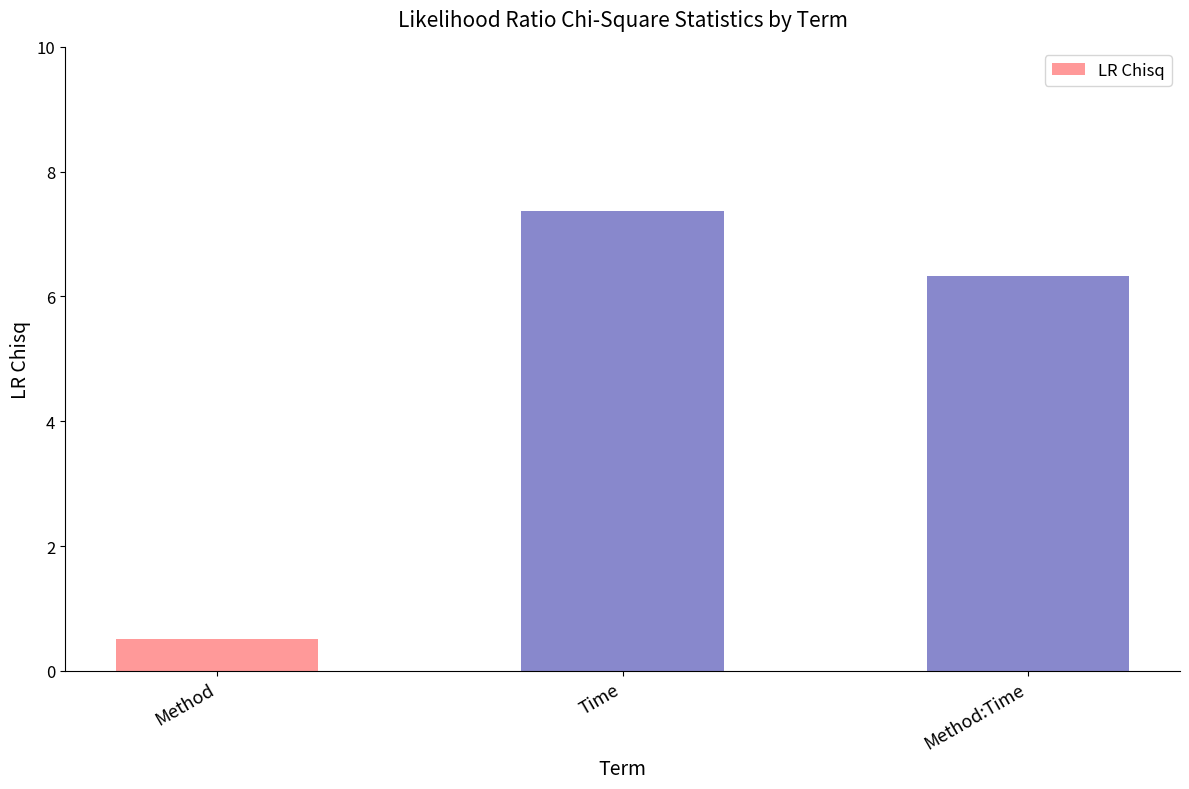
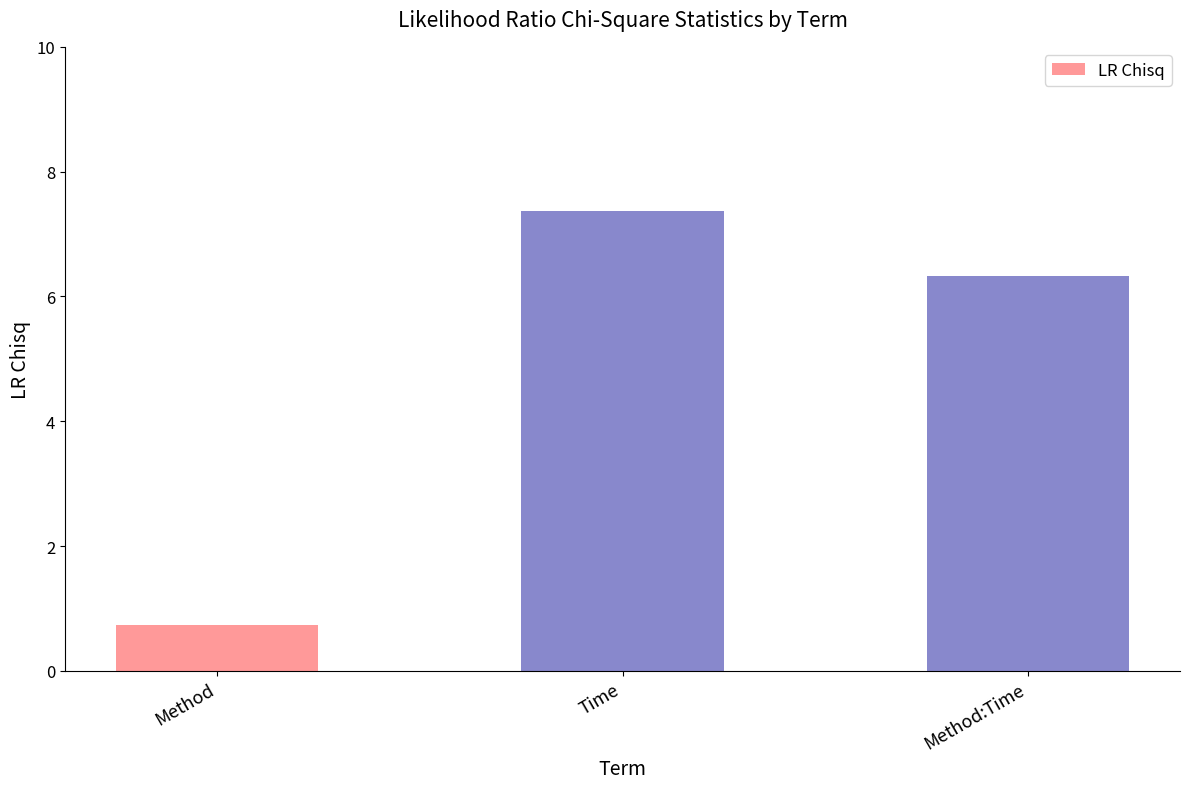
Method: 0.5 -> 0.7
